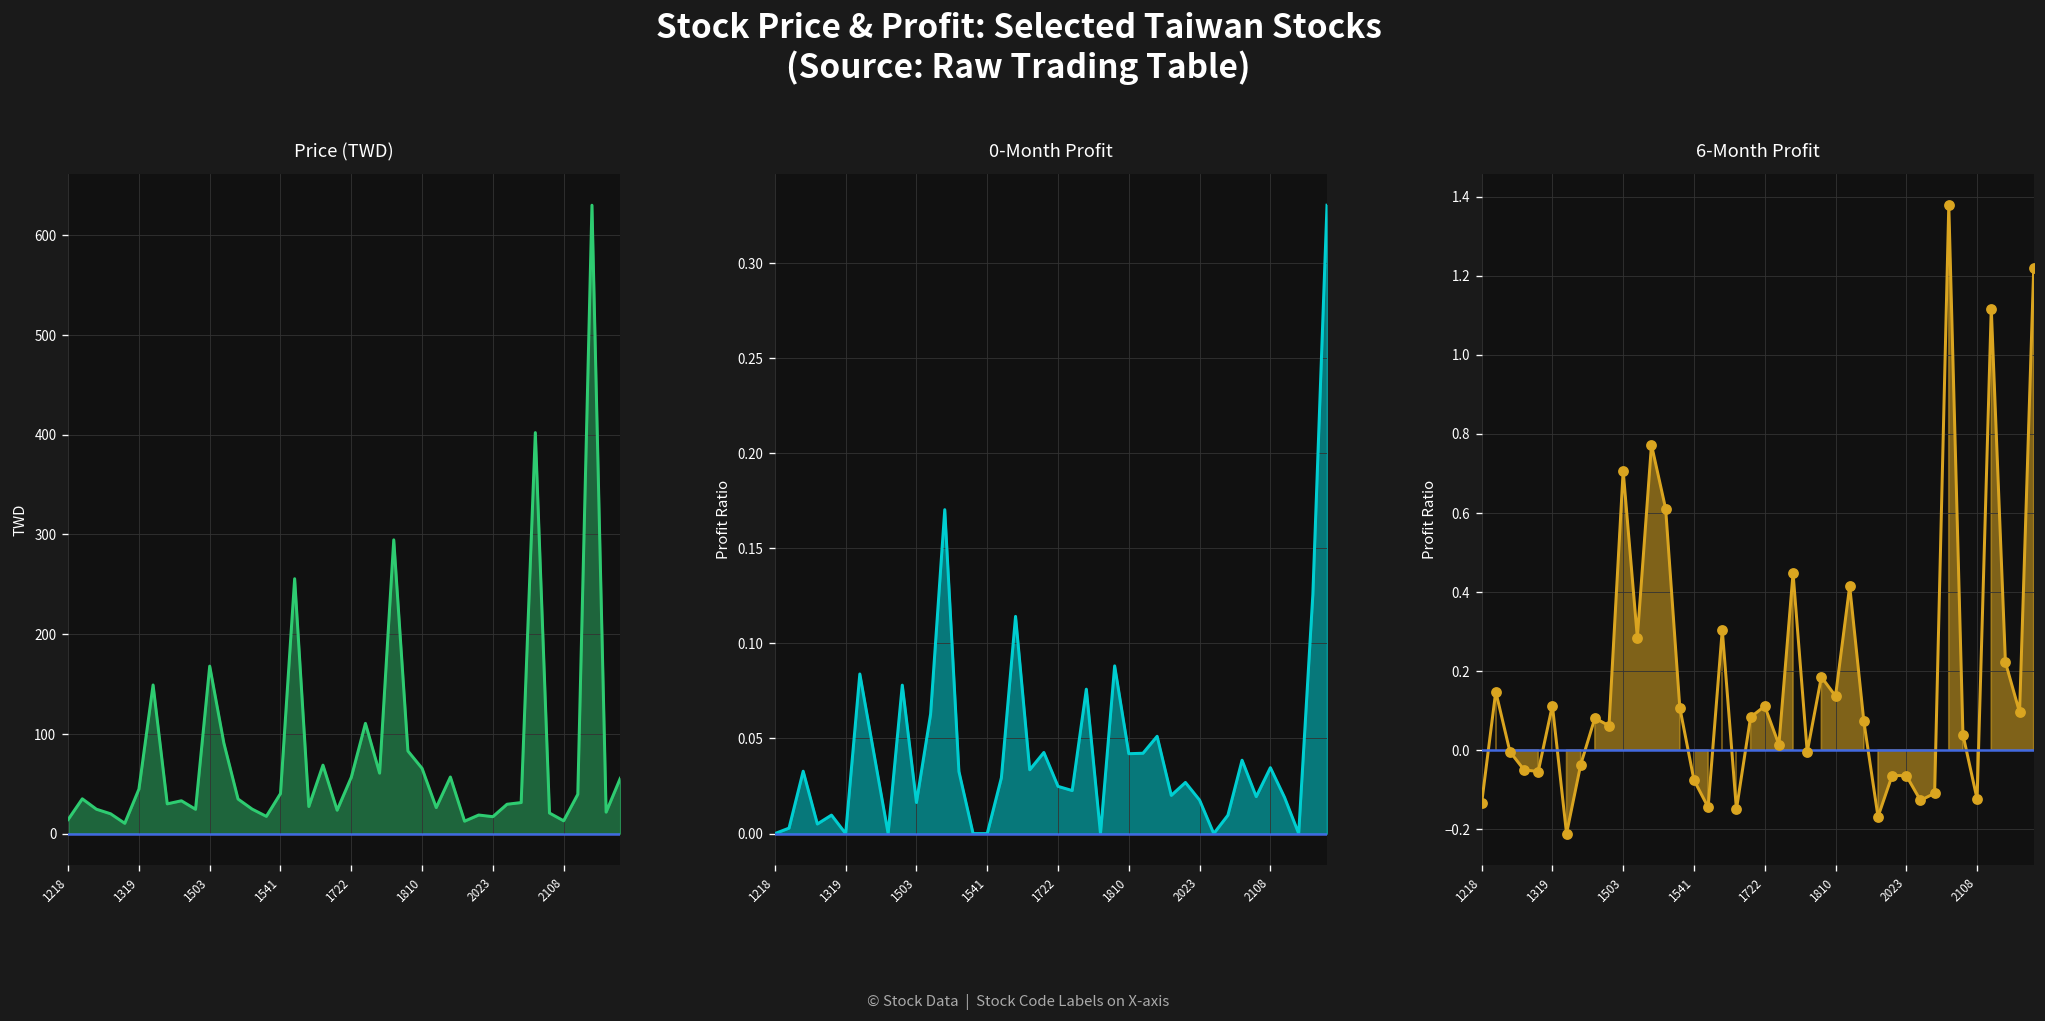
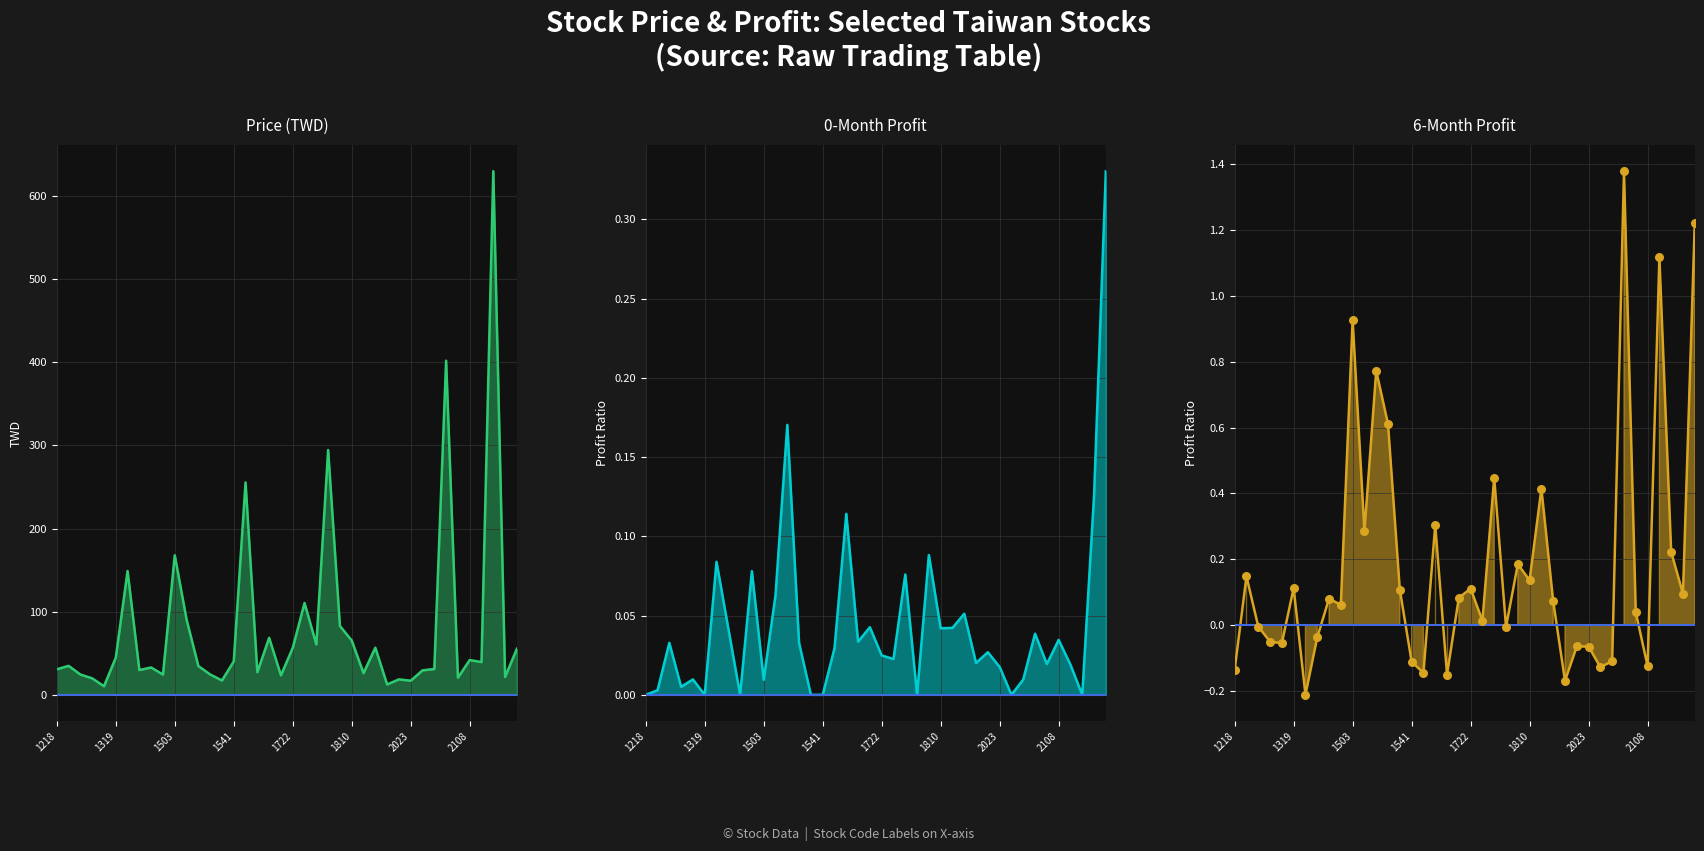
Price (TWD), 1218: 10 -> 30
Price (TWD), 2108: 10 -> 40
0-Month Profit, 1503: 0.016 -> 0.009
6-Month Profit, 1503: 0.71 -> 0.93
6-Month Profit, 1541: -0.08 -> -0.11
